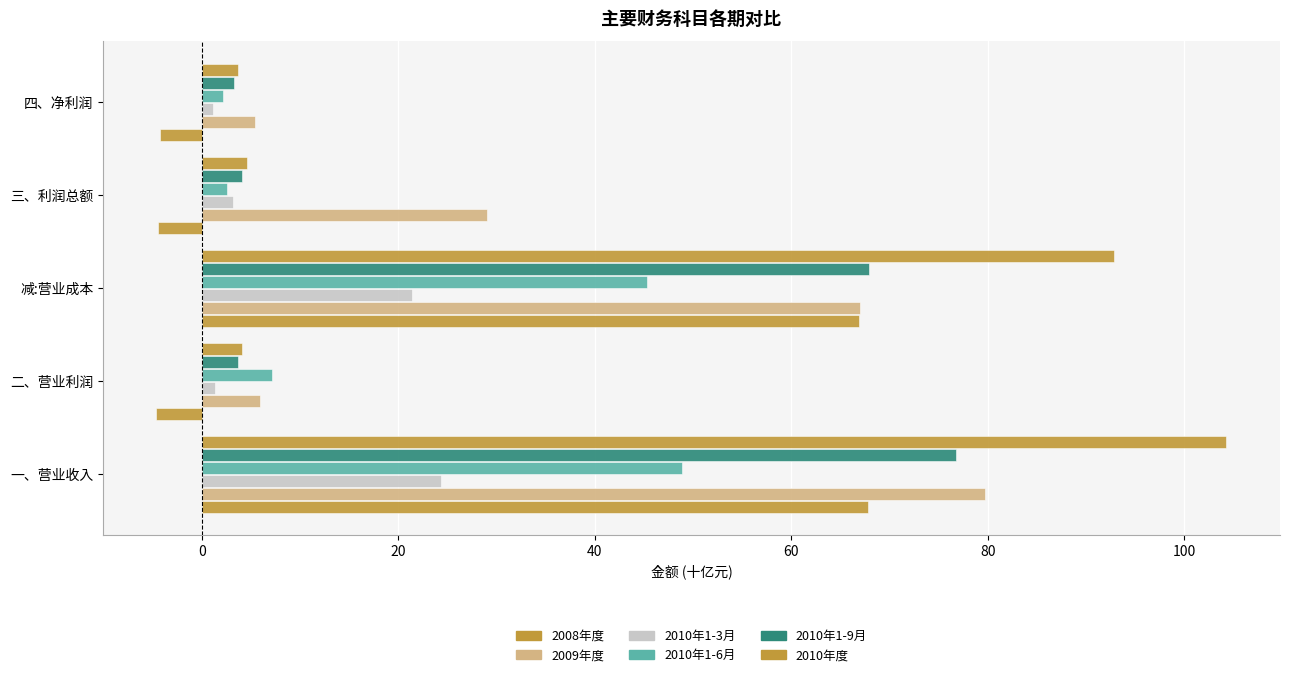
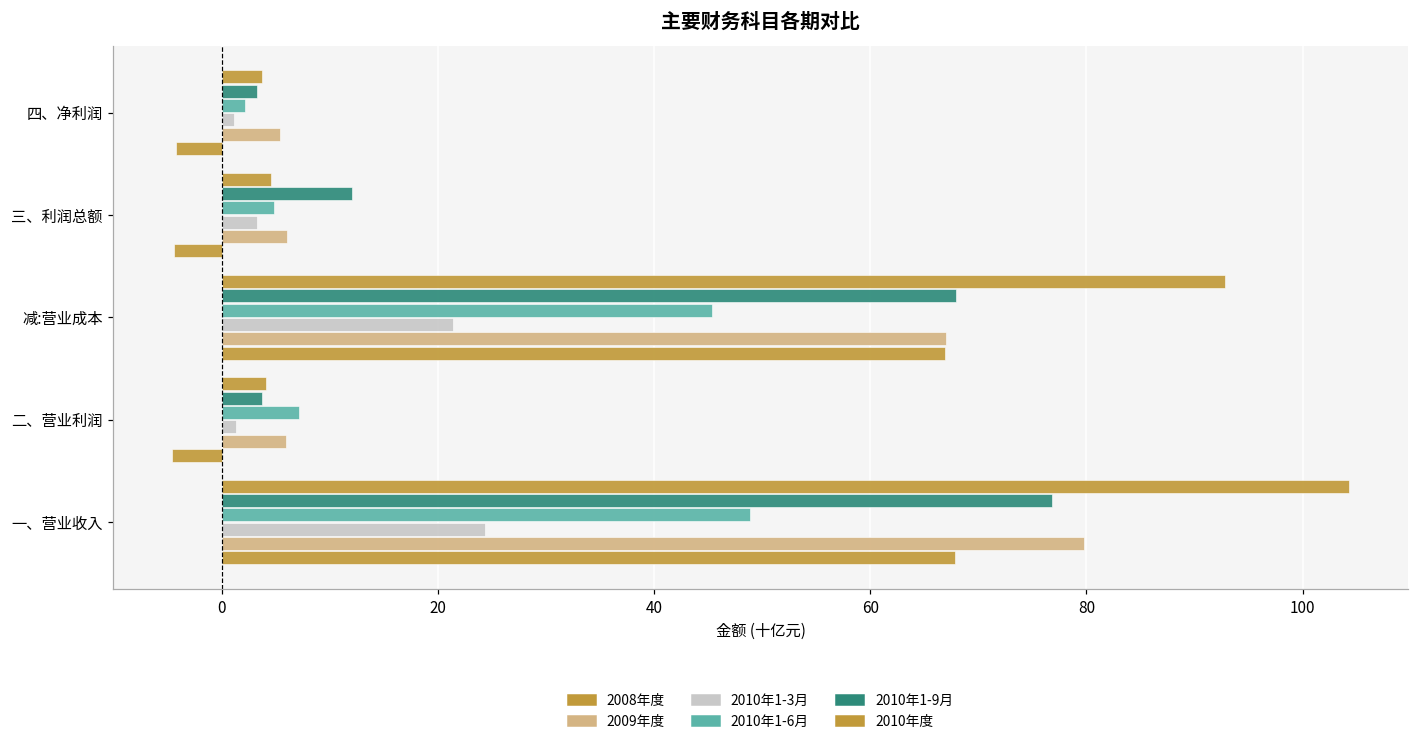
2010年1-9月, 三、利润总额: 4 -> 12
2010年1-6月, 三、利润总额: 3 -> 5
2009年度, 三、利润总额: 29 -> 6
